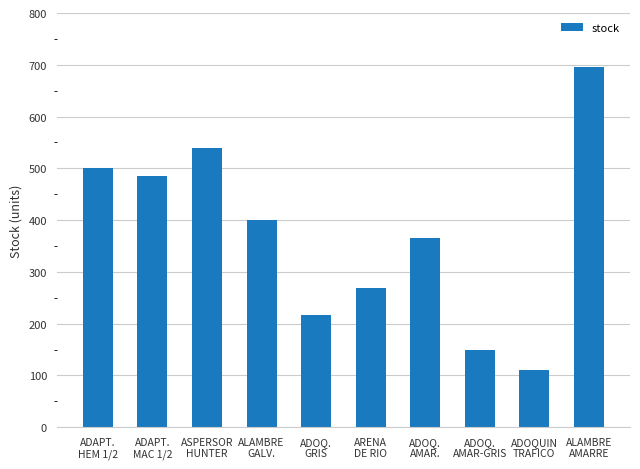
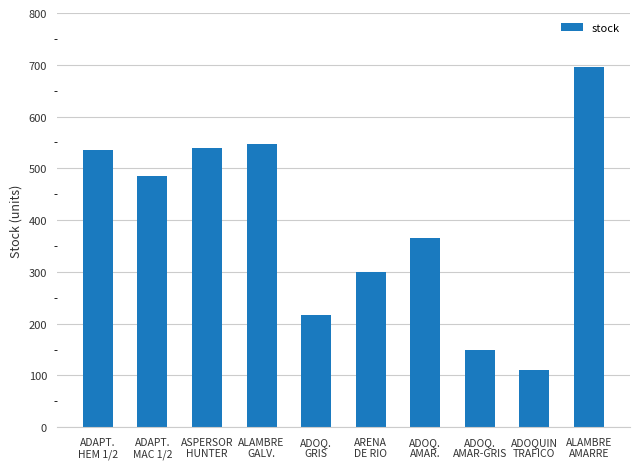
ADAPT. HEM 1/2: 500 -> 540
ALAMBRE GALV.: 400 -> 550
ARENA DE RIO: 270 -> 300
